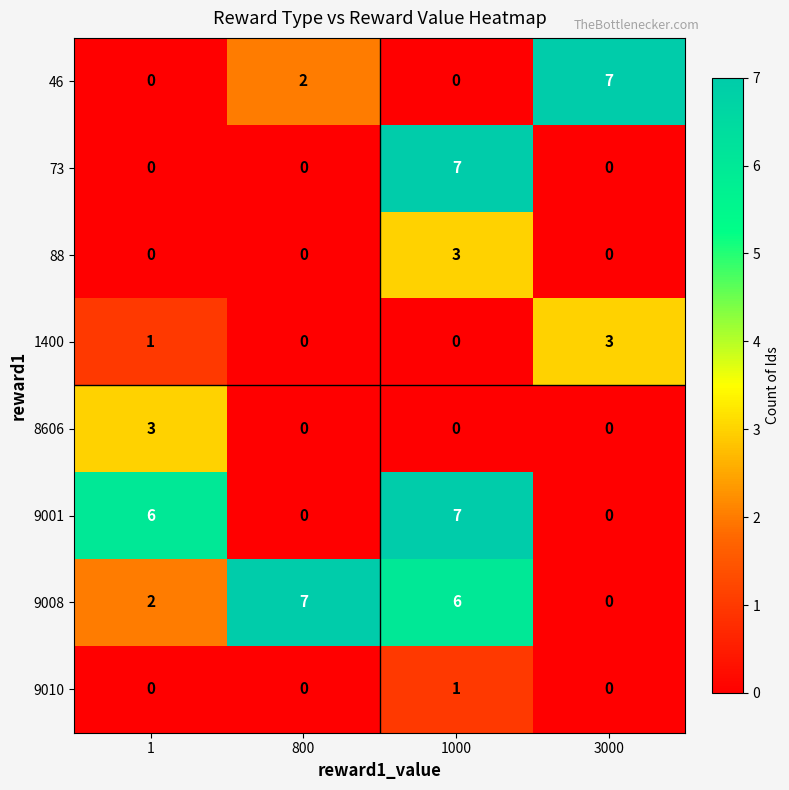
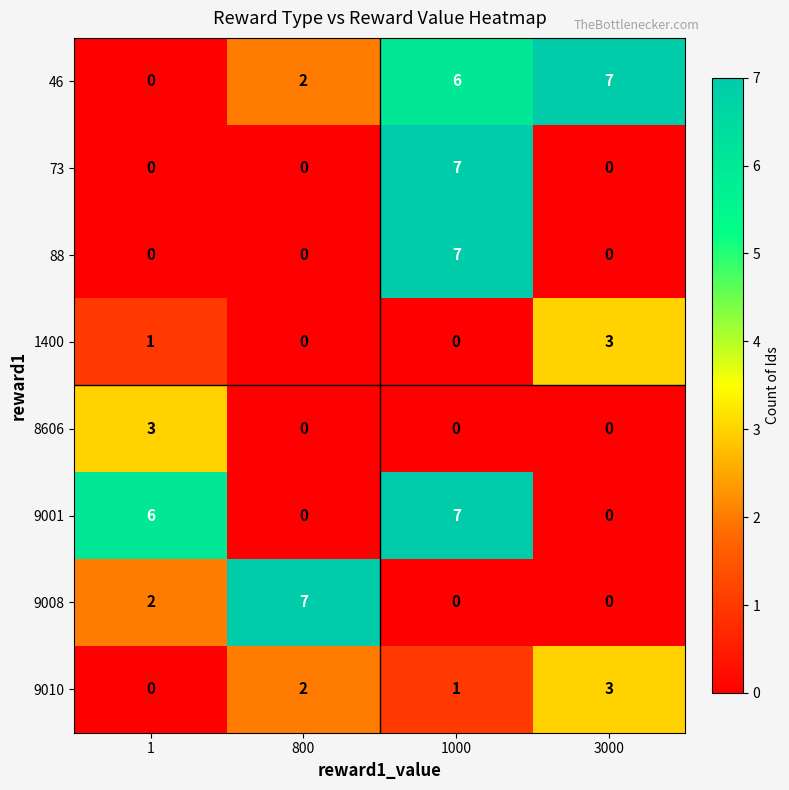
46, 1000: 0 -> 6
88, 1000: 3 -> 7
9008, 1000: 6 -> 0
9010, 800: 0 -> 2
9010, 3000: 0 -> 3
